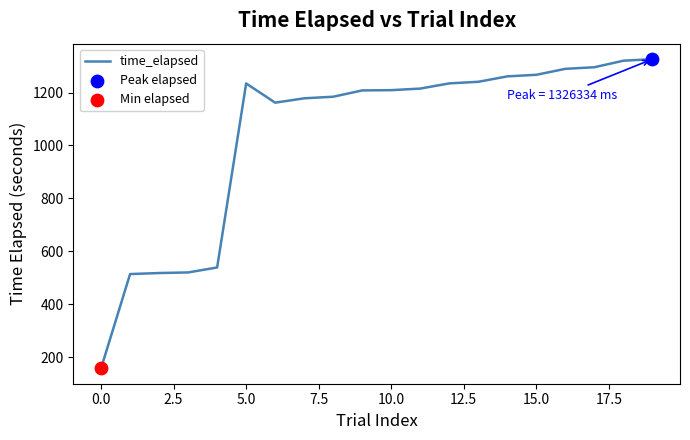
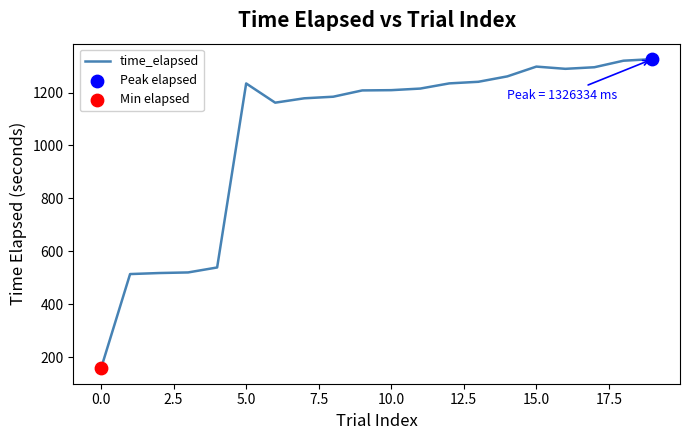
time_elapsed, 15.0: 1270 -> 1300
